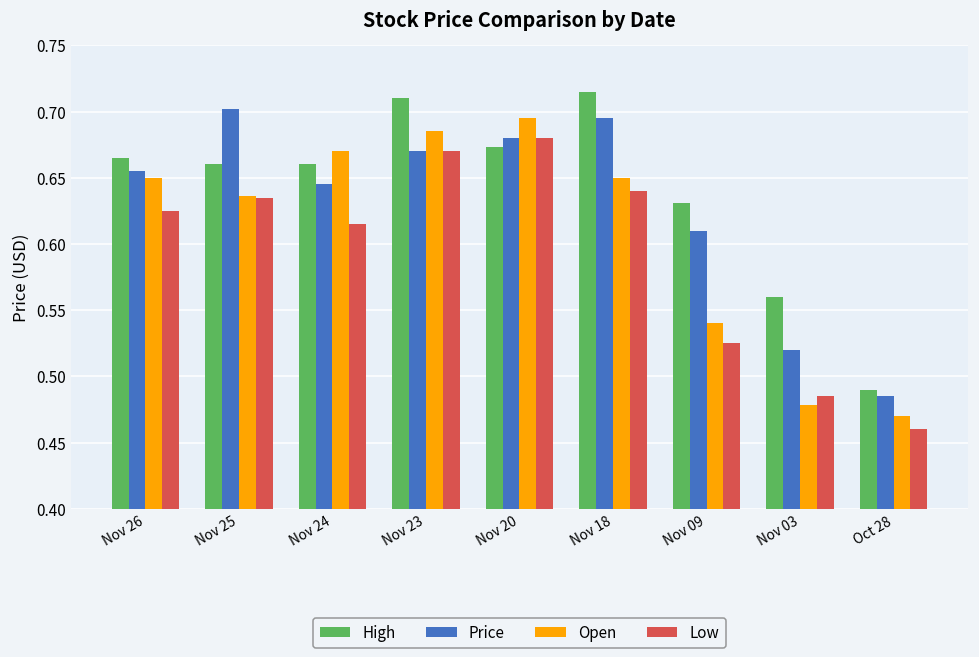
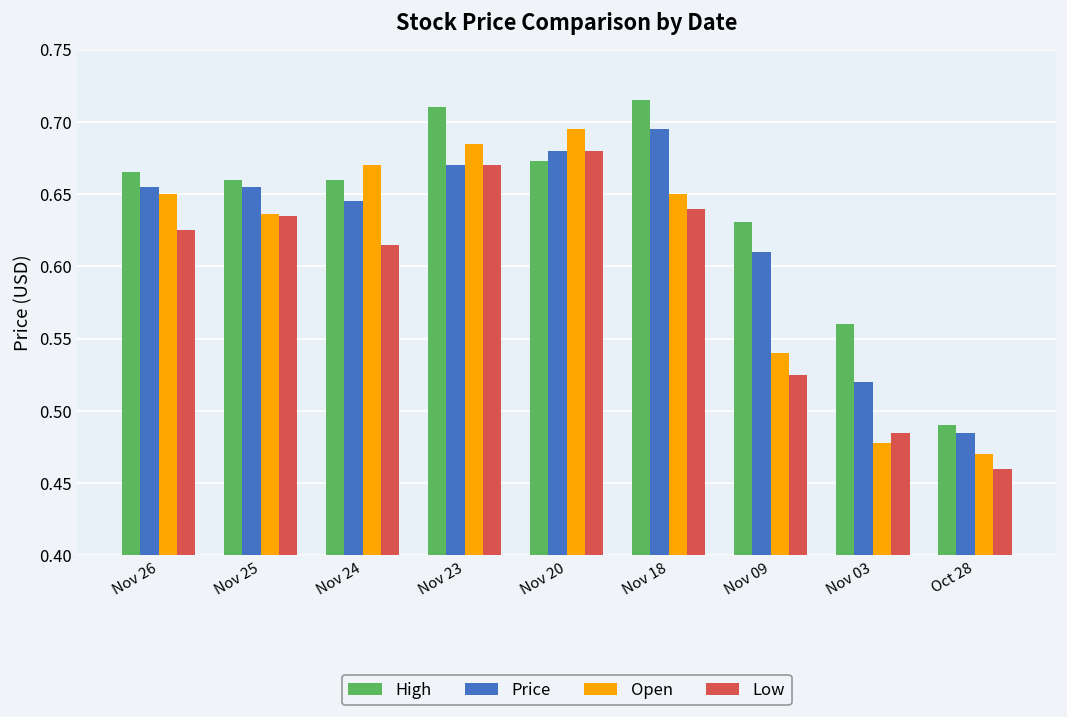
Price, Nov 25: 0.702 -> 0.655
